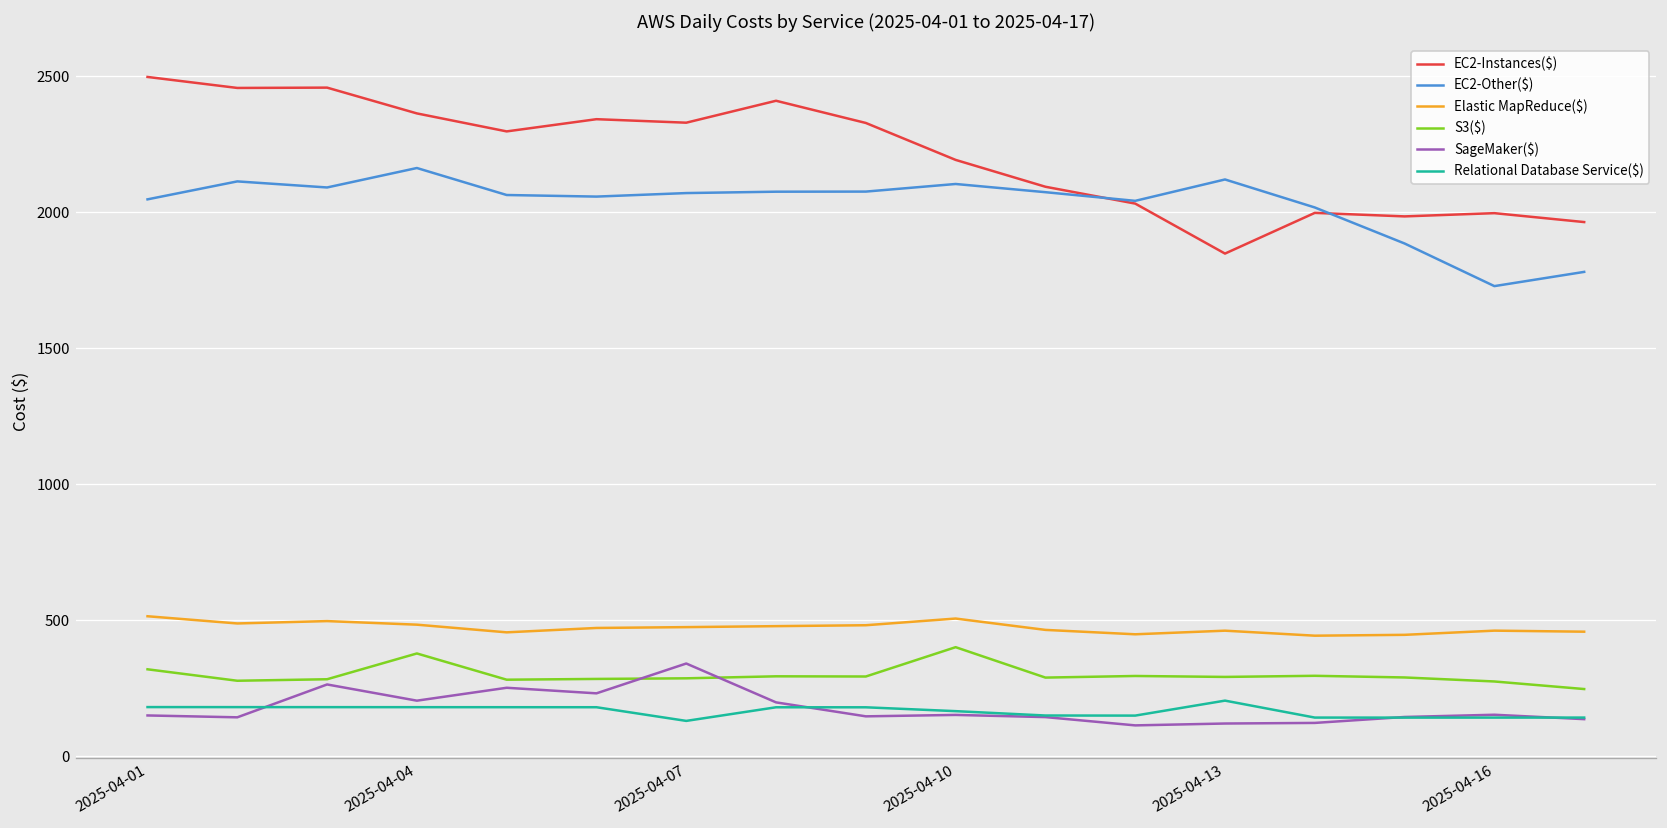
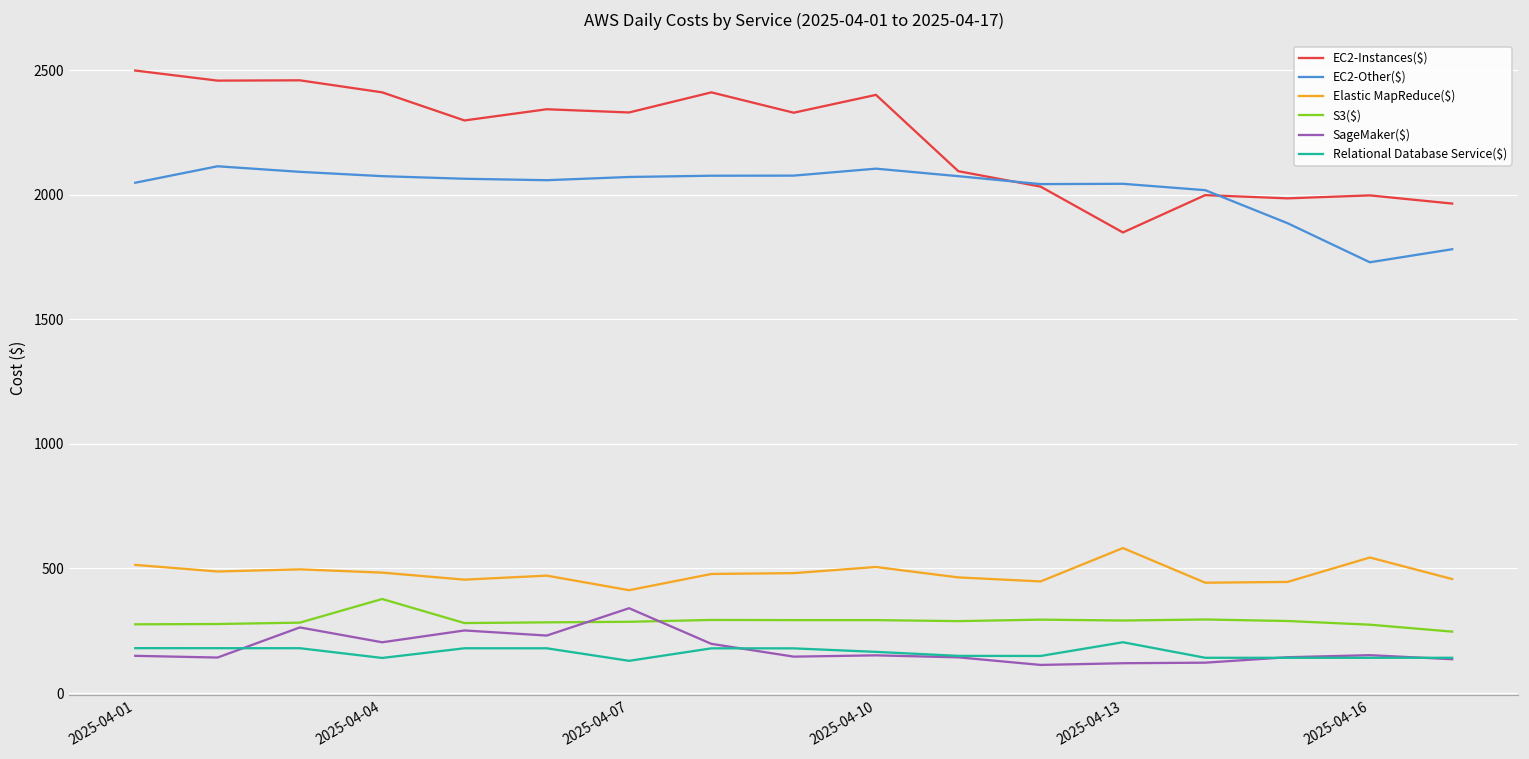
S3($), 2025-04-01: 320 -> 280
EC2-Instances($), 2025-04-04: 2360 -> 2410
EC2-Other($), 2025-04-04: 2160 -> 2070
Relational Database Service($), 2025-04-04: 180 -> 140
Elastic MapReduce($), 2025-04-07: 470 -> 410
EC2-Instances($), 2025-04-10: 2190 -> 2400
S3($), 2025-04-10: 400 -> 290
EC2-Other($), 2025-04-13: 2120 -> 2040
Elastic MapReduce($), 2025-04-13: 460 -> 580
Elastic MapReduce($), 2025-04-16: 460 -> 540
